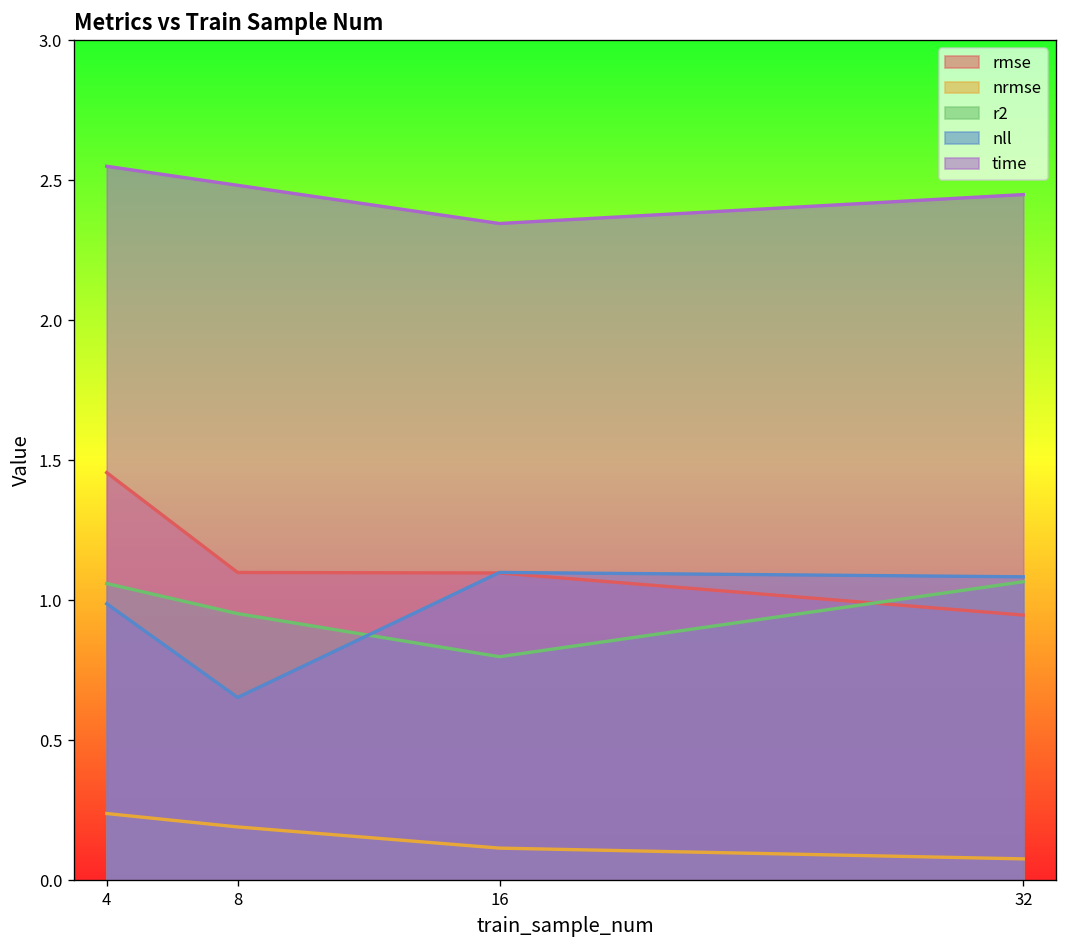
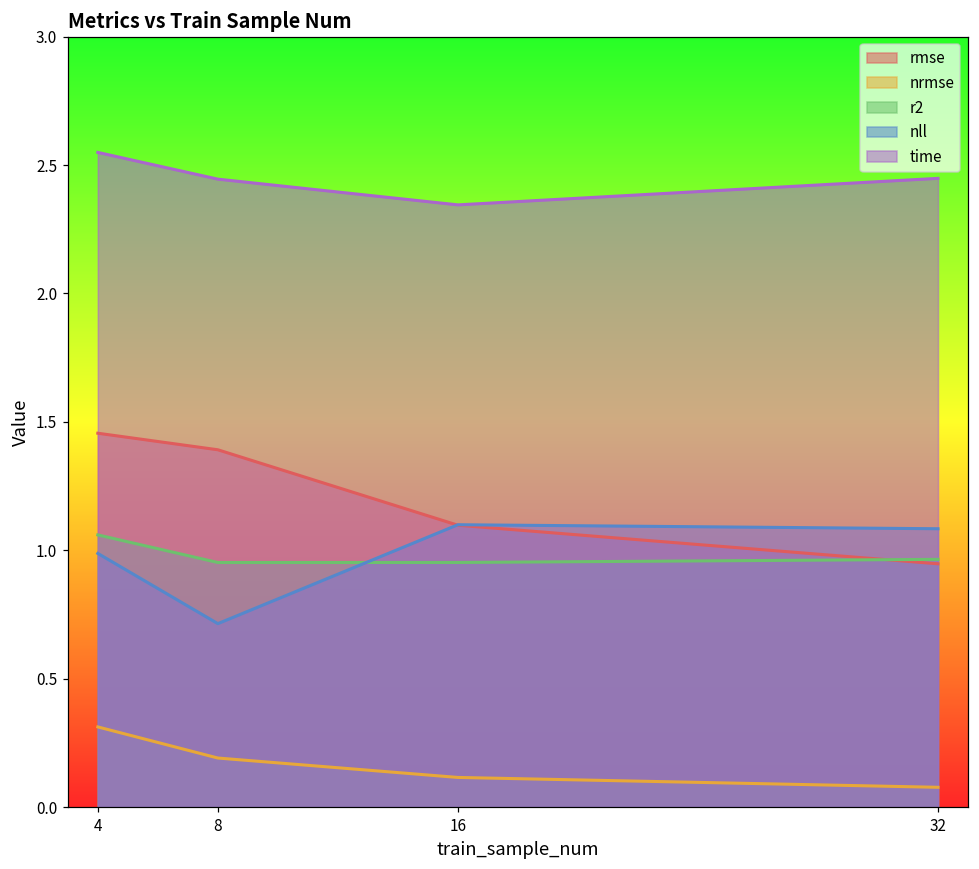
nrmse, 4: 0.24 -> 0.31
rmse, 8: 1.10 -> 1.39
nll, 8: 0.65 -> 0.71
time, 8: 2.48 -> 2.45
r2, 16: 0.80 -> 0.95
r2, 32: 1.07 -> 0.96
